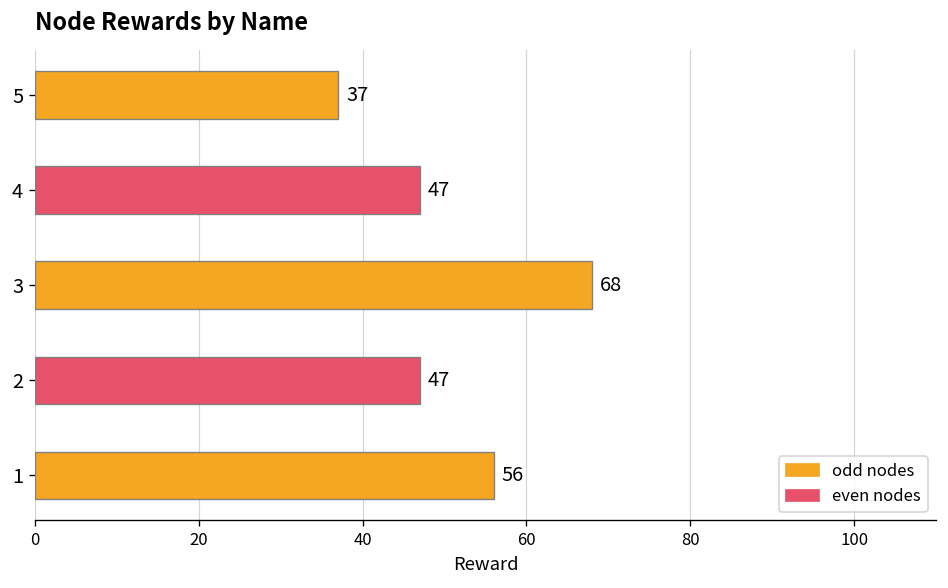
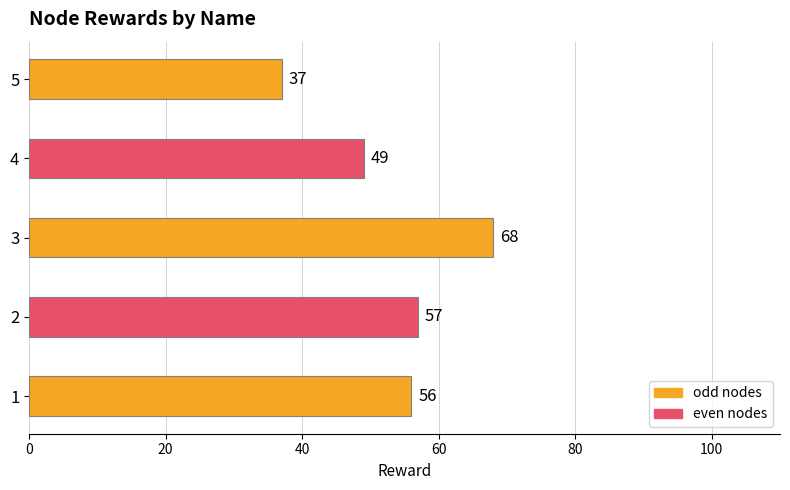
4: 47 -> 49
2: 47 -> 57
